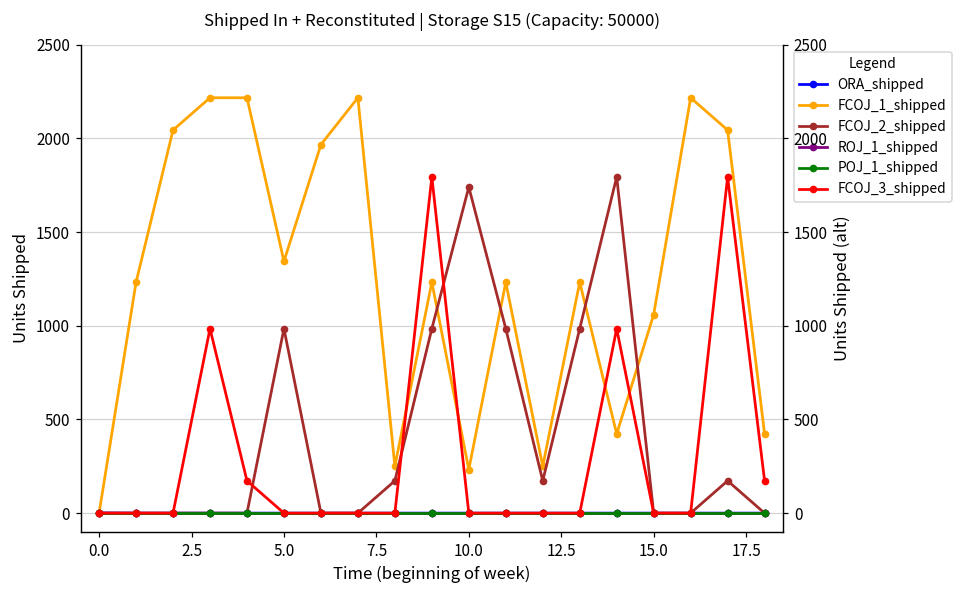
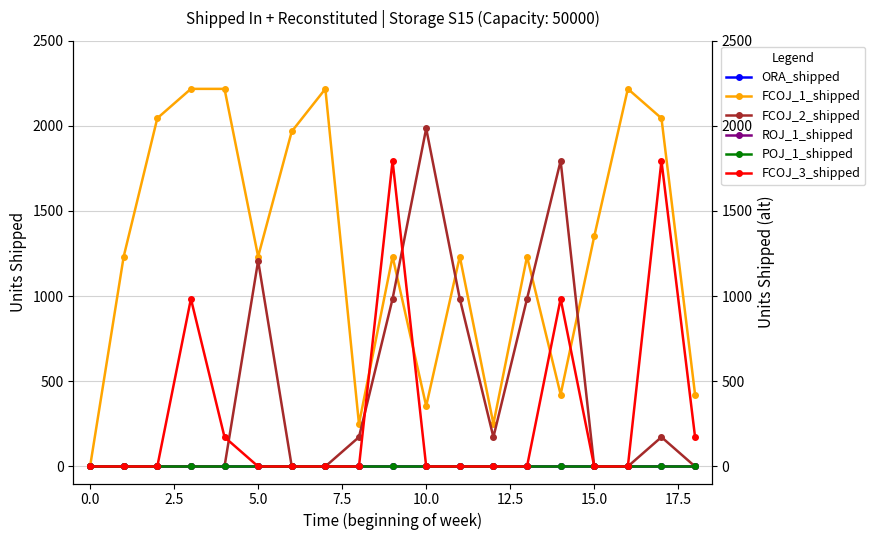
FCOJ_1_shipped, 5.0: 1340 -> 1230
FCOJ_2_shipped, 5.0: 980 -> 1210
FCOJ_1_shipped, 10.0: 230 -> 350
FCOJ_2_shipped, 10.0: 1740 -> 1980
FCOJ_1_shipped, 15.0: 1060 -> 1350
